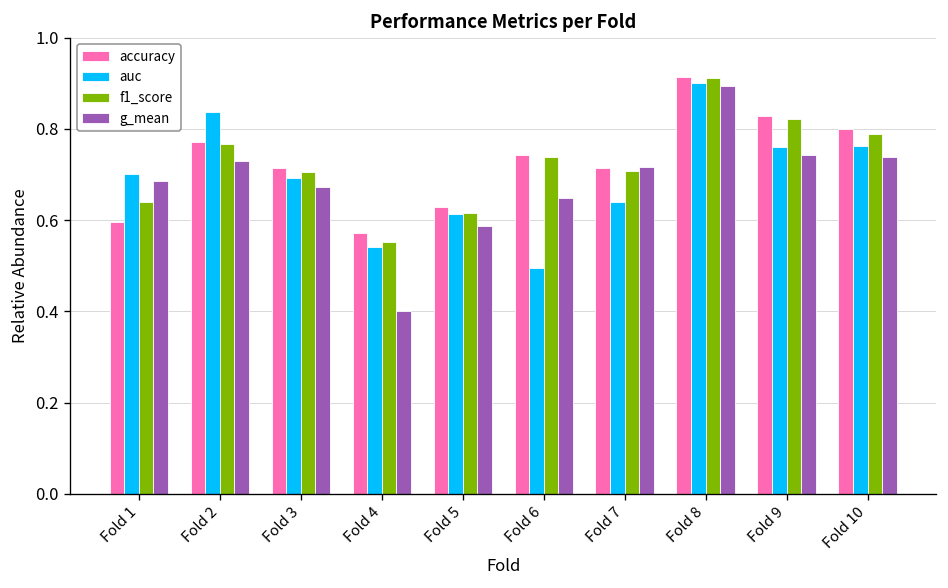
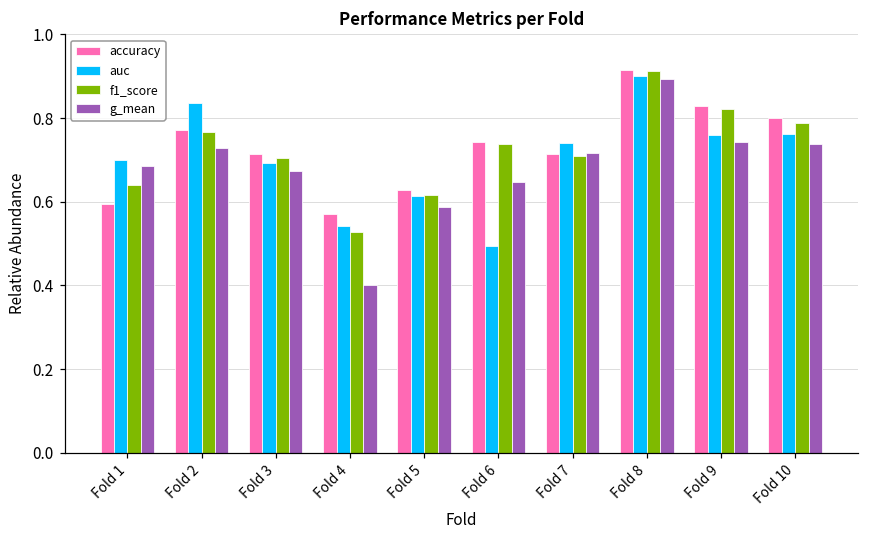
f1_score, Fold 4: 0.55 -> 0.53
auc, Fold 7: 0.64 -> 0.74
